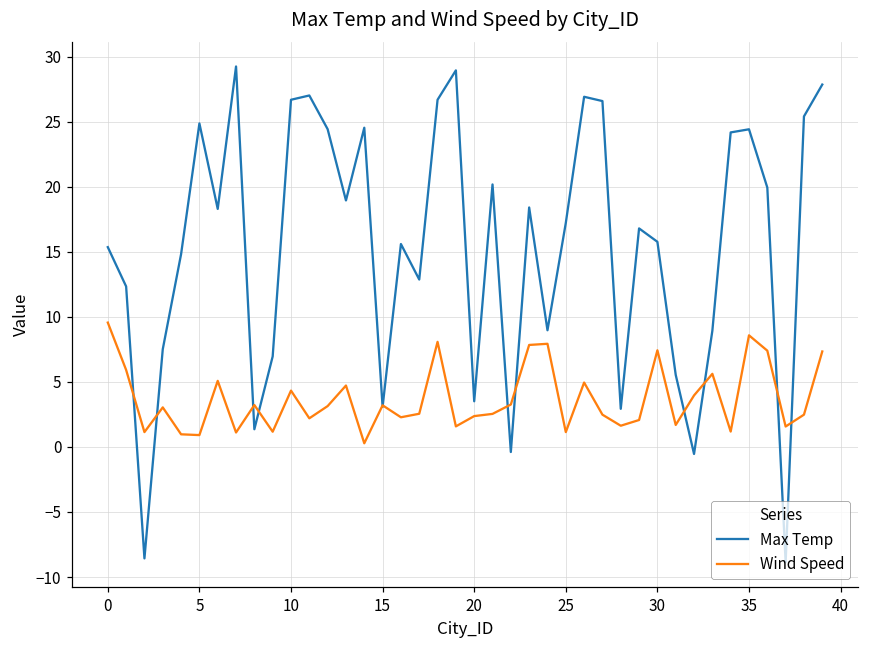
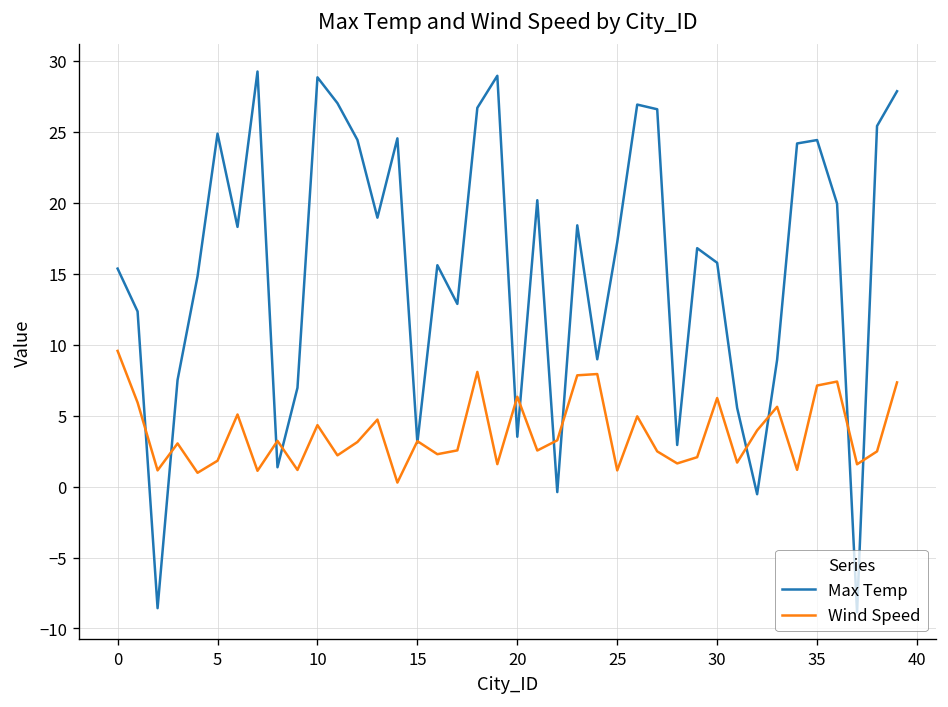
Wind Speed, 5: 0.9 -> 1.8
Max Temp, 10: 26.7 -> 28.8
Wind Speed, 20: 2.4 -> 6.3
Wind Speed, 30: 7.4 -> 6.2
Wind Speed, 35: 8.6 -> 7.1
